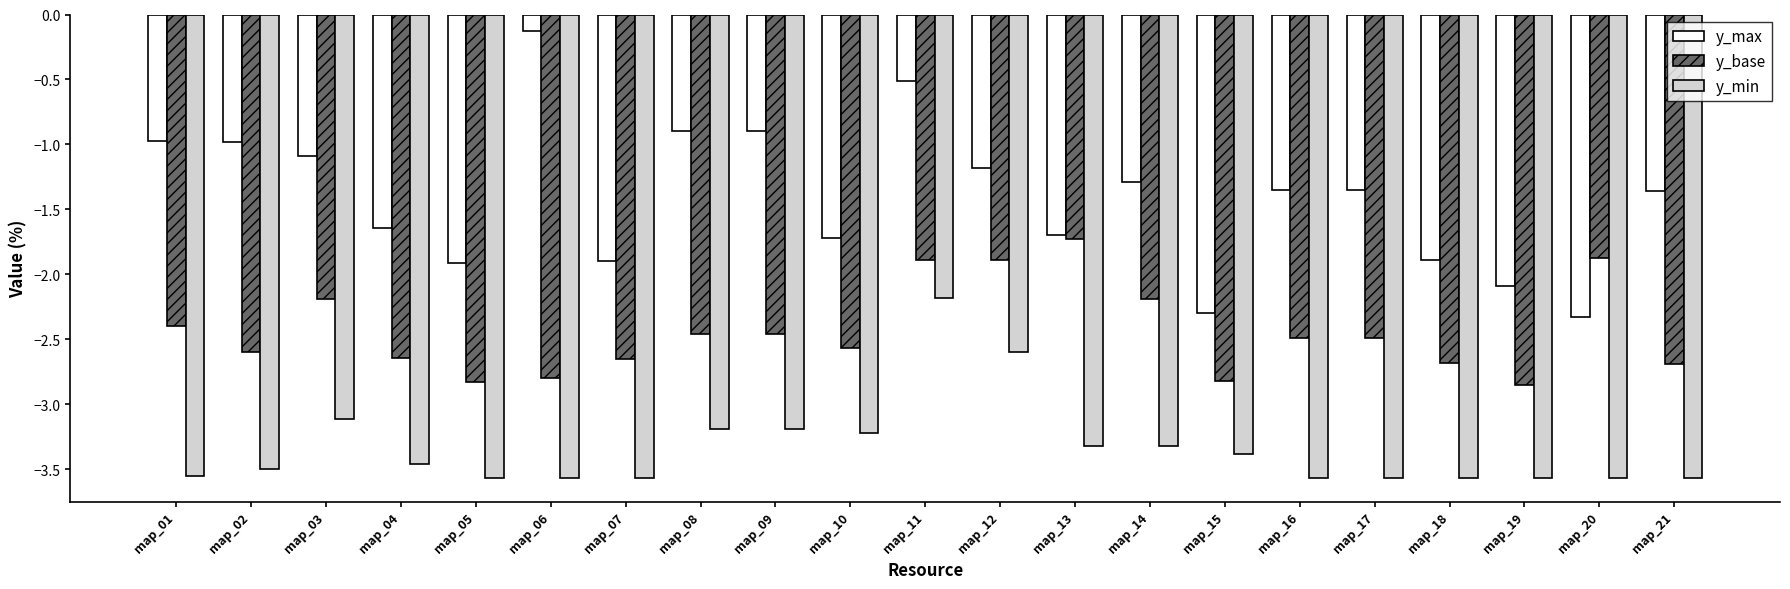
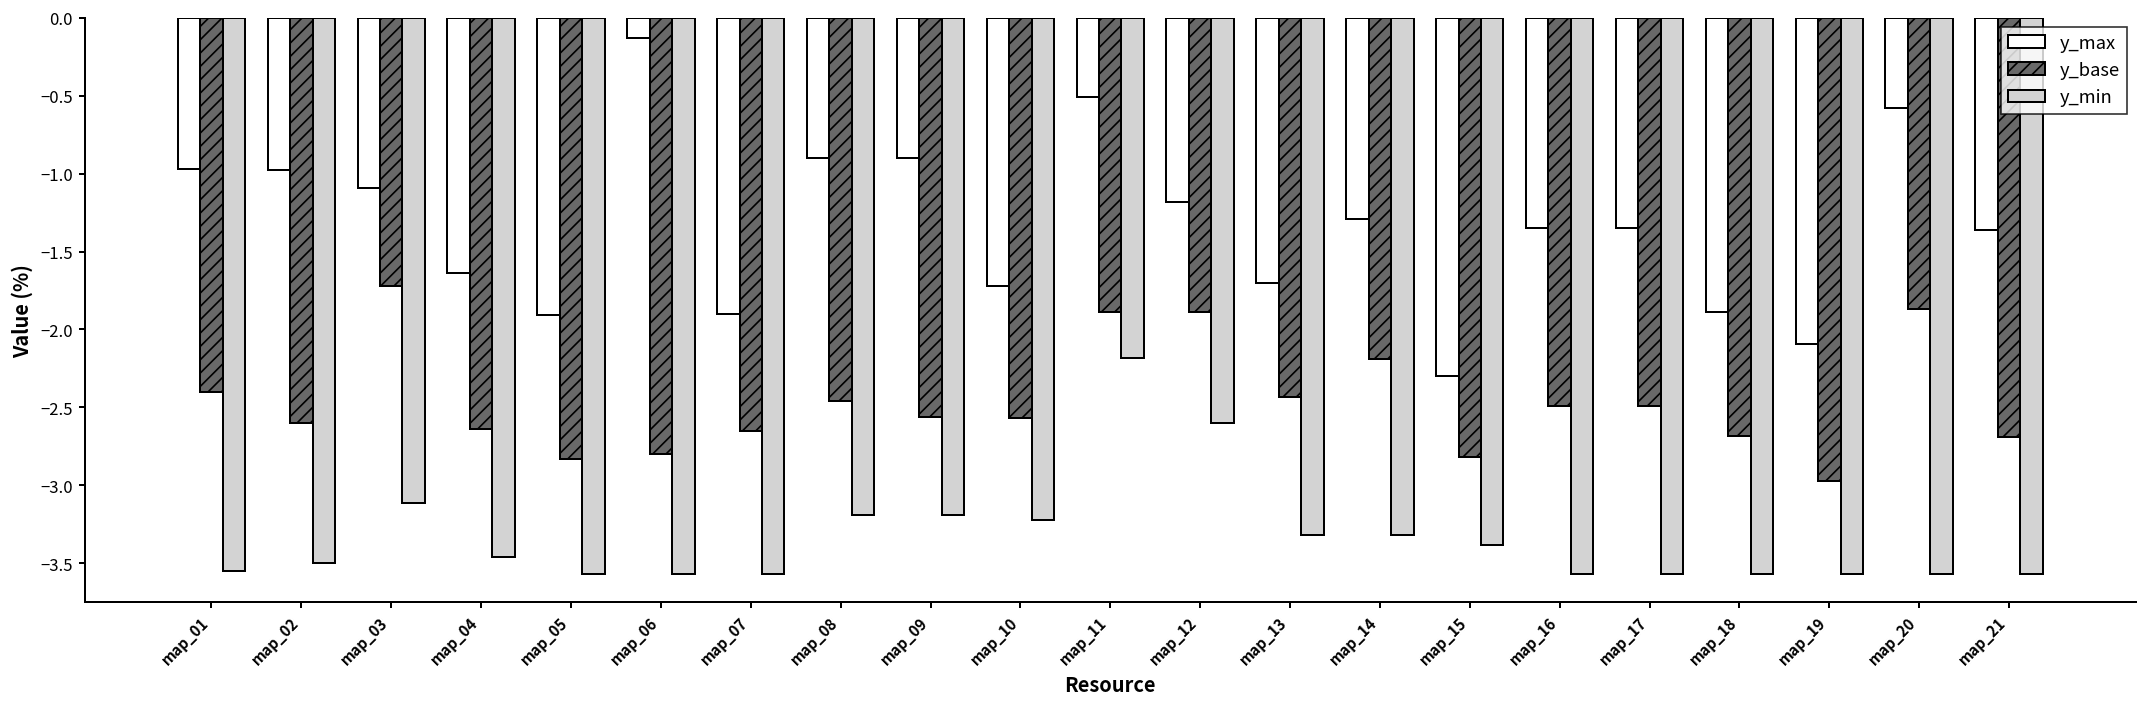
y_base, map_03: -2.19 -> -1.72
y_base, map_09: -2.46 -> -2.56
y_base, map_13: -1.73 -> -2.43
y_base, map_19: -2.85 -> -2.97
y_max, map_20: -2.33 -> -0.58
